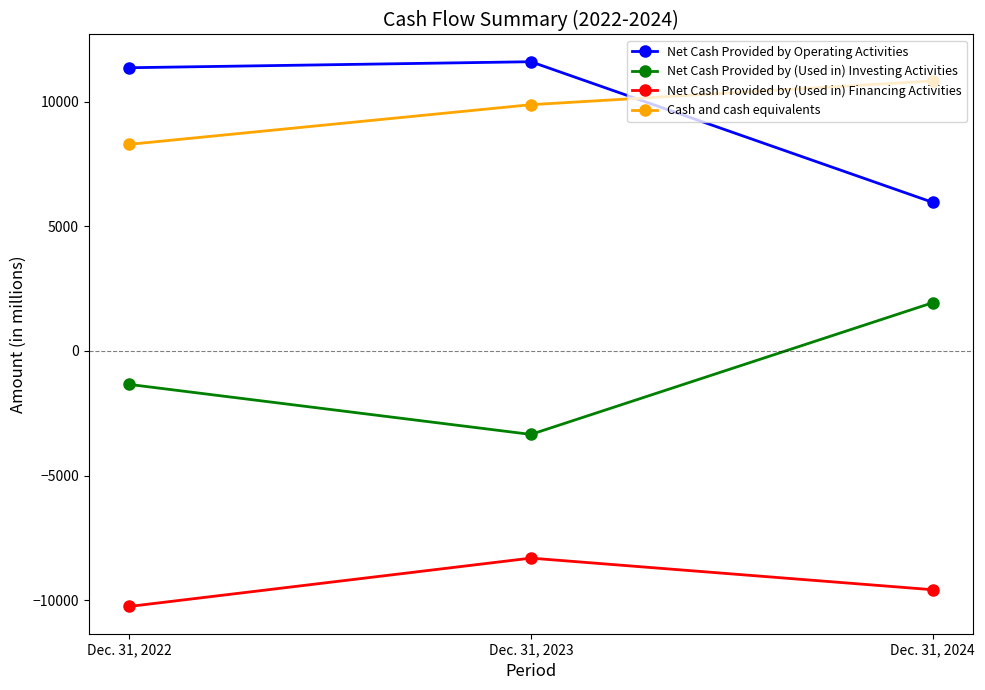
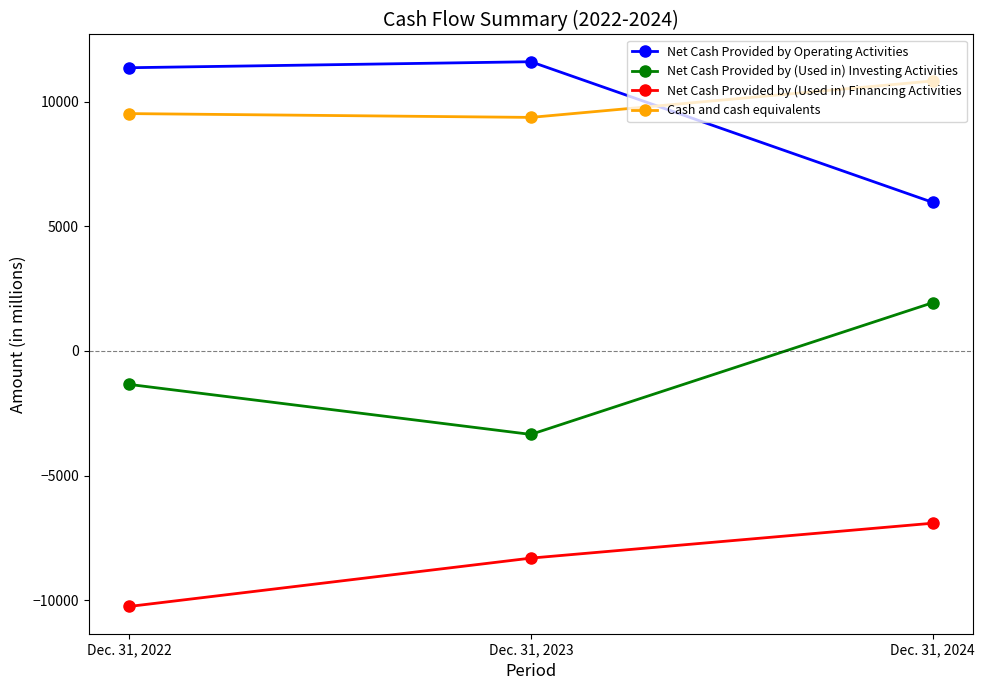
Cash and cash equivalents, Dec. 31, 2022: 8300 -> 9500
Cash and cash equivalents, Dec. 31, 2023: 9900 -> 9400
Net Cash Provided by (Used in) Financing Activities, Dec. 31, 2024: -9600 -> -6900
